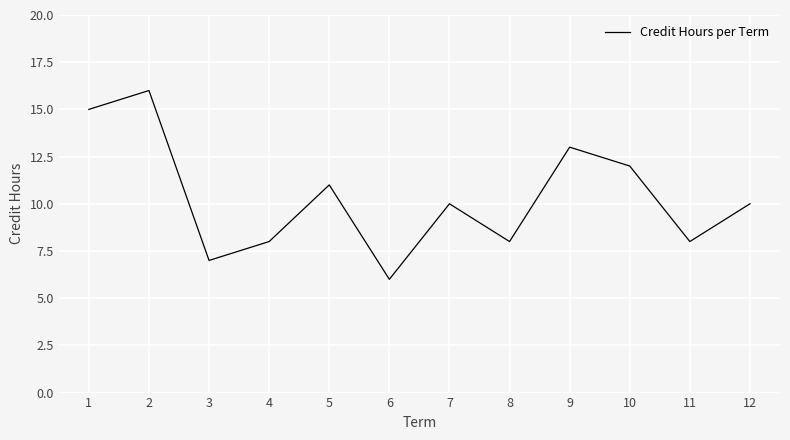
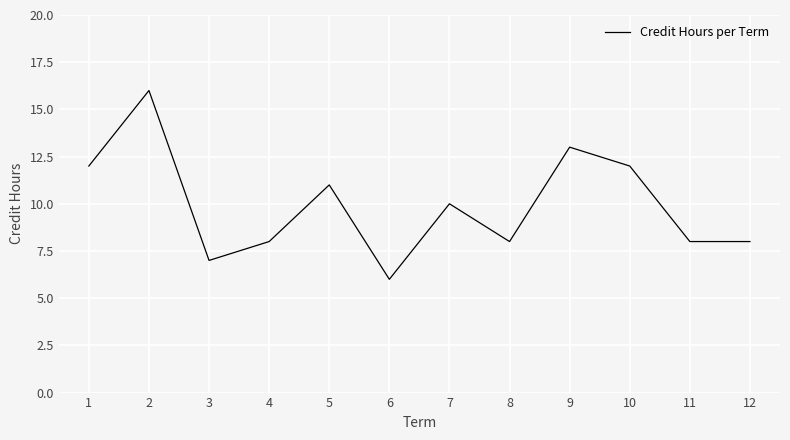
1: 15 -> 12
12: 10 -> 8
